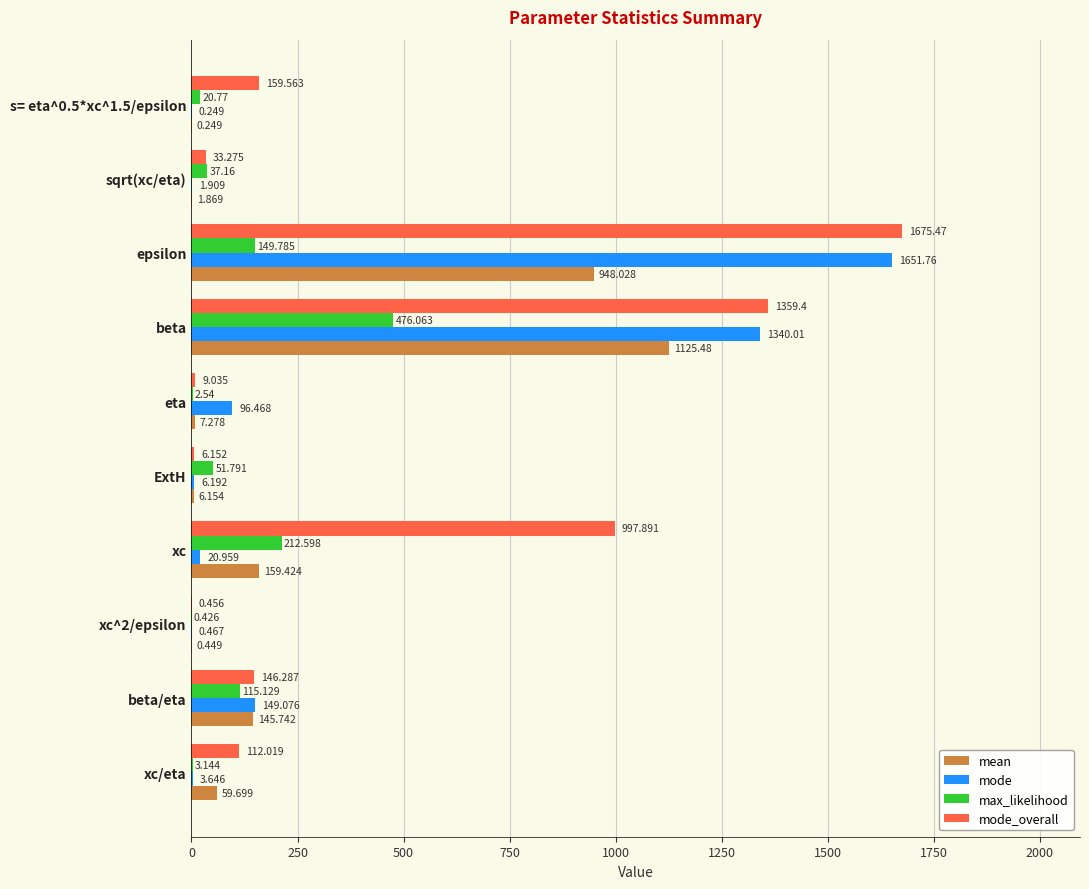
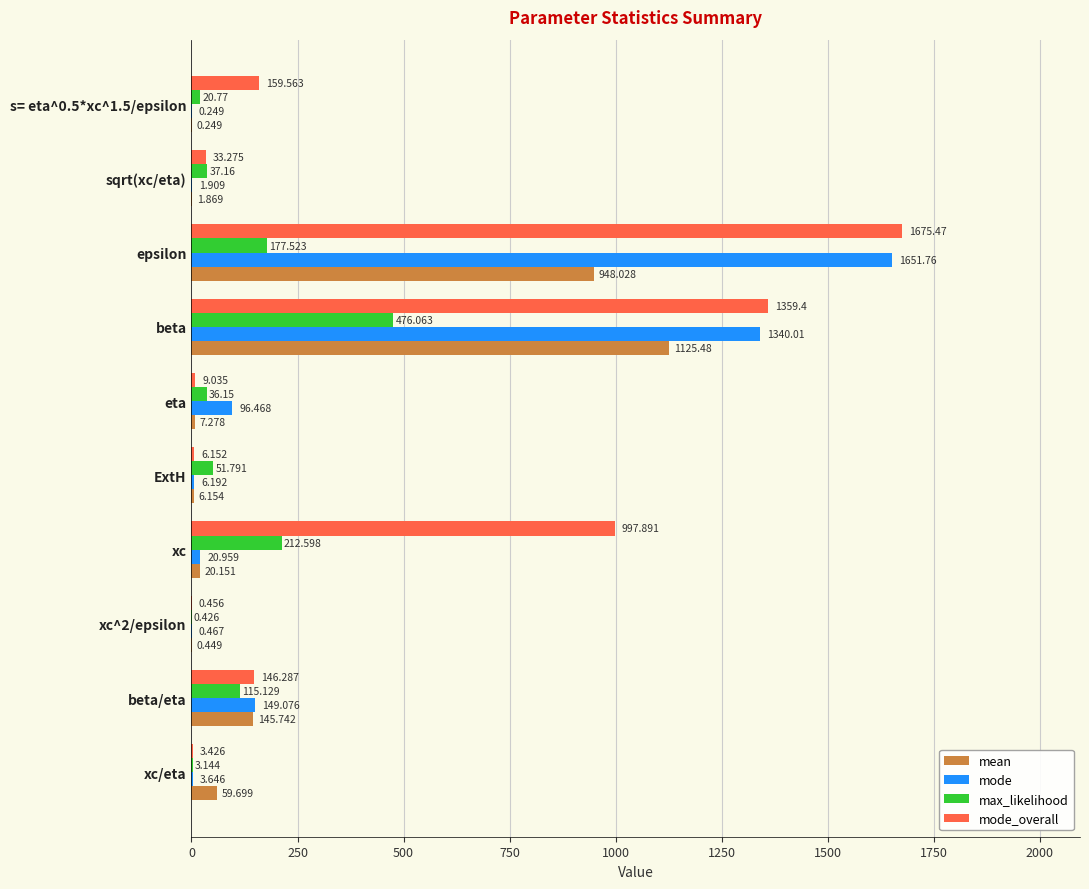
max_likelihood, epsilon: 149.785 -> 177.523
max_likelihood, eta: 2.54 -> 36.15
mean, xc: 159.424 -> 20.151
mode_overall, xc/eta: 112.019 -> 3.426
